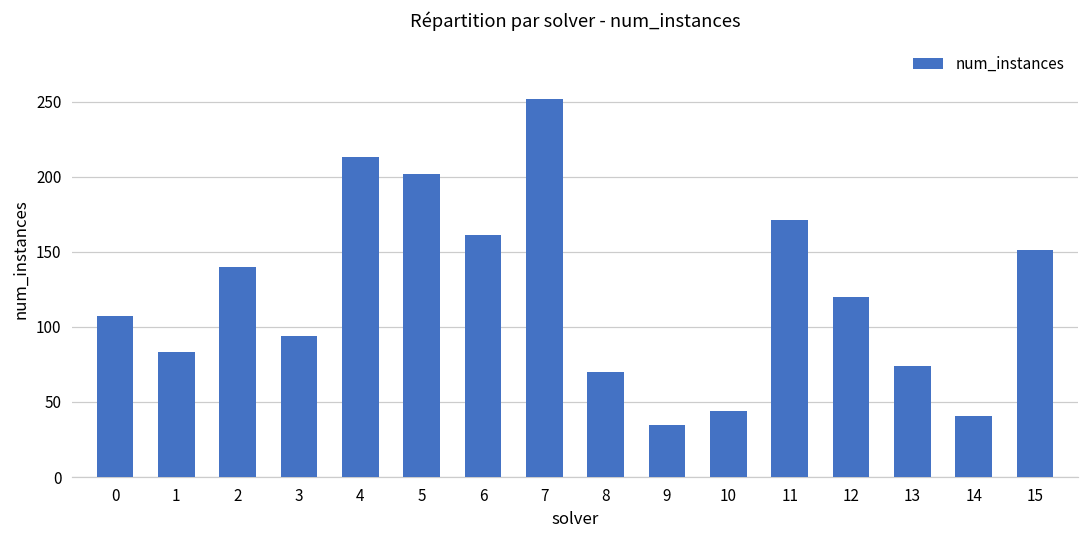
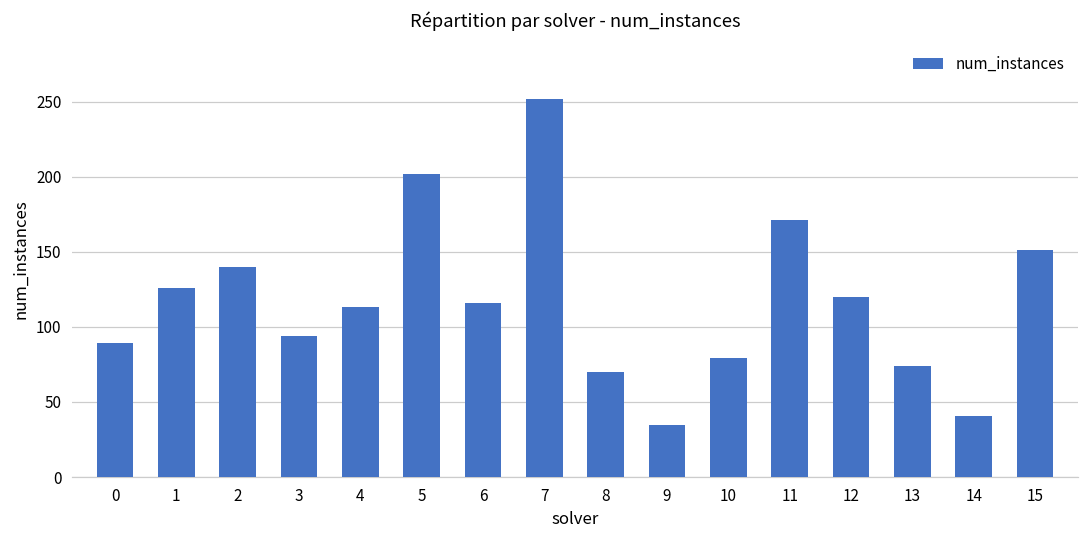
0: 107 -> 89
1: 83 -> 126
4: 213 -> 113
6: 161 -> 116
10: 44 -> 79
